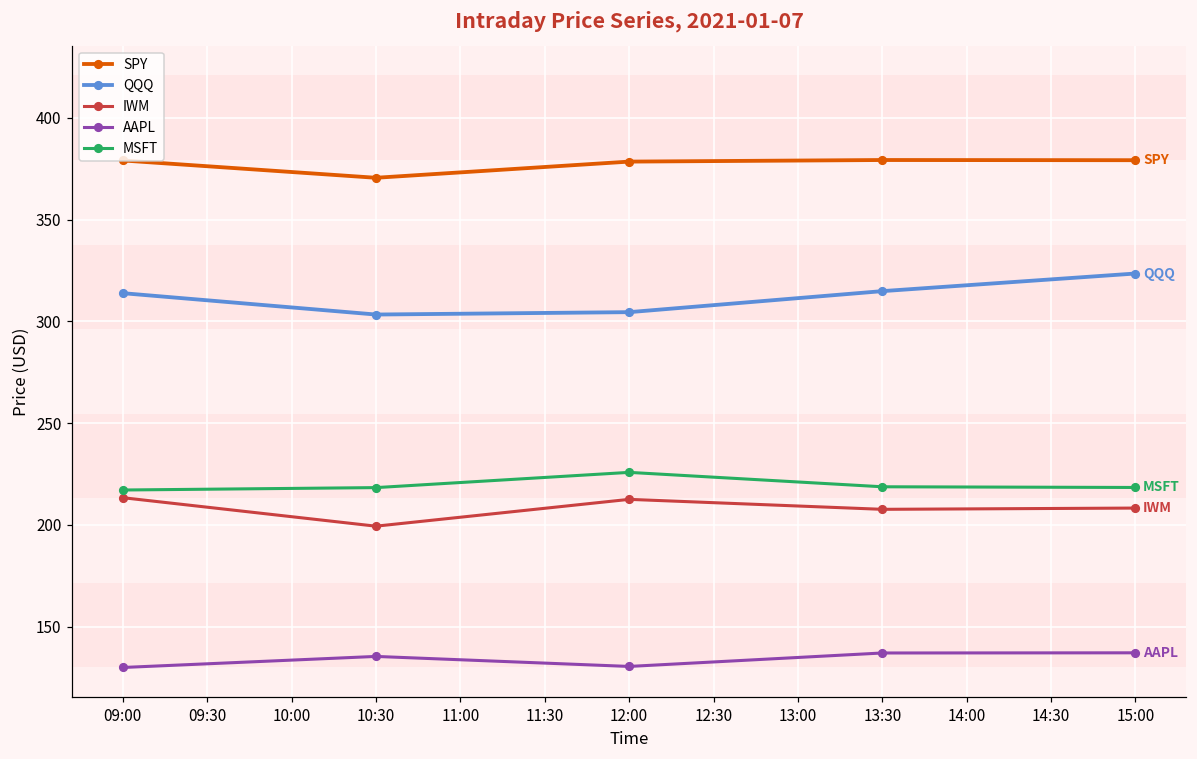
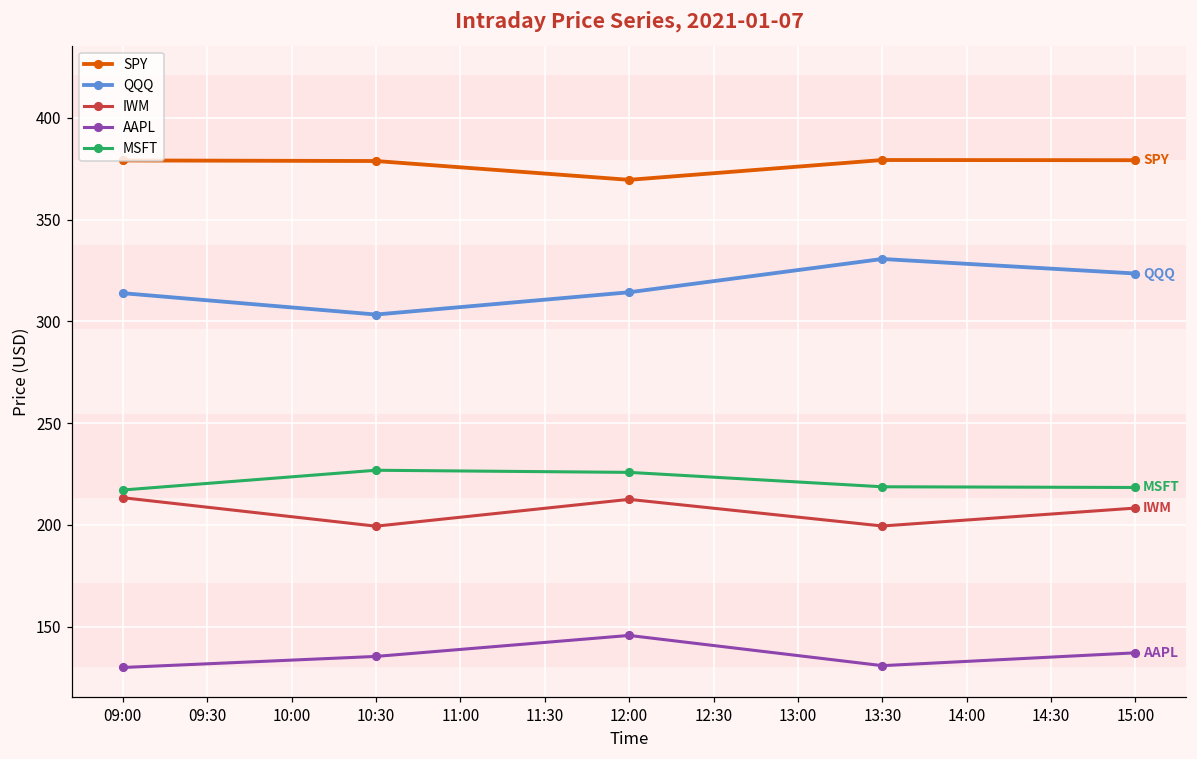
SPY, 10:30: 371 -> 379
MSFT, 10:30: 218 -> 227
SPY, 12:00: 378 -> 369
QQQ, 12:00: 304 -> 314
AAPL, 12:00: 130 -> 146
QQQ, 13:30: 315 -> 331
IWM, 13:30: 208 -> 199
AAPL, 13:30: 137 -> 131
